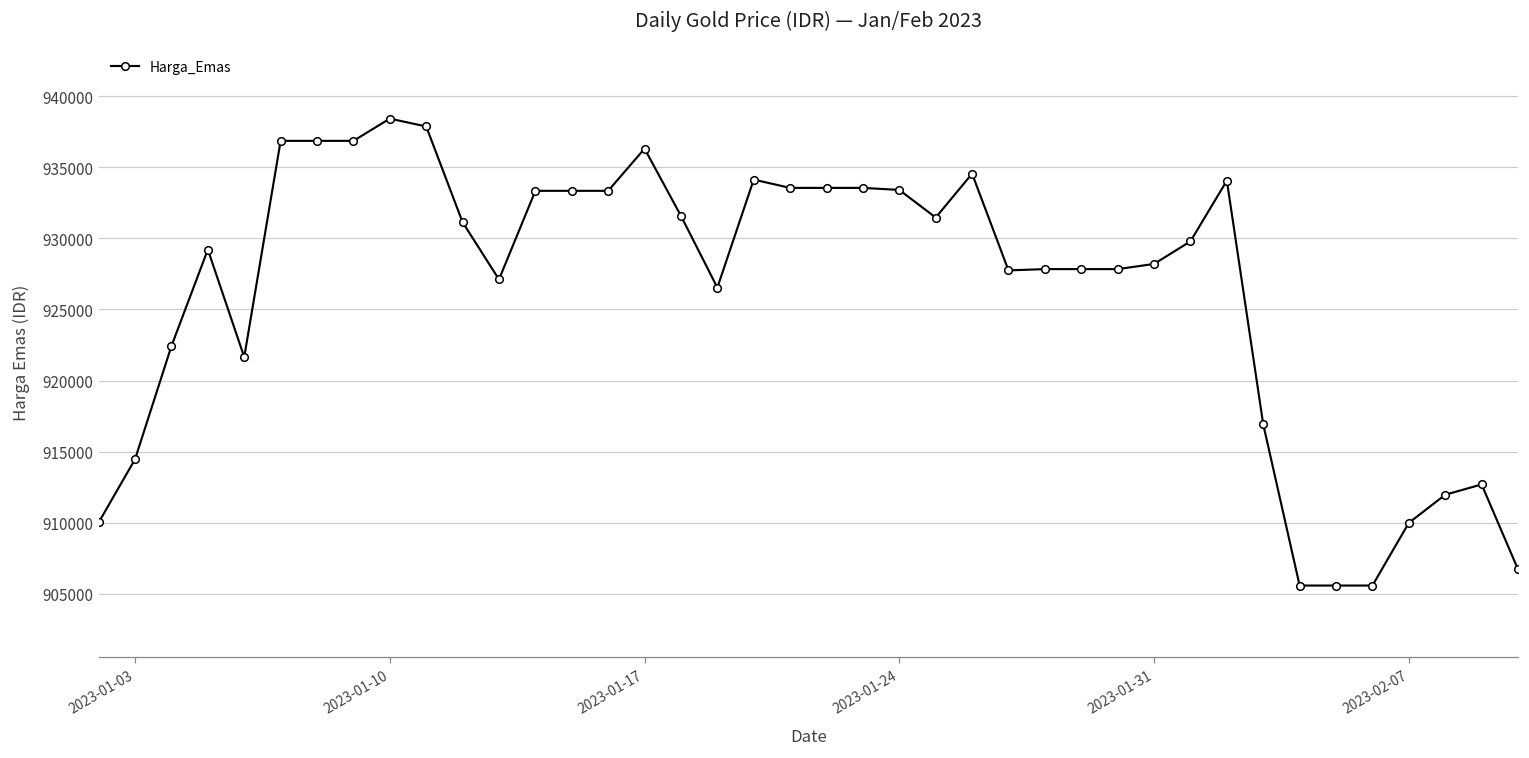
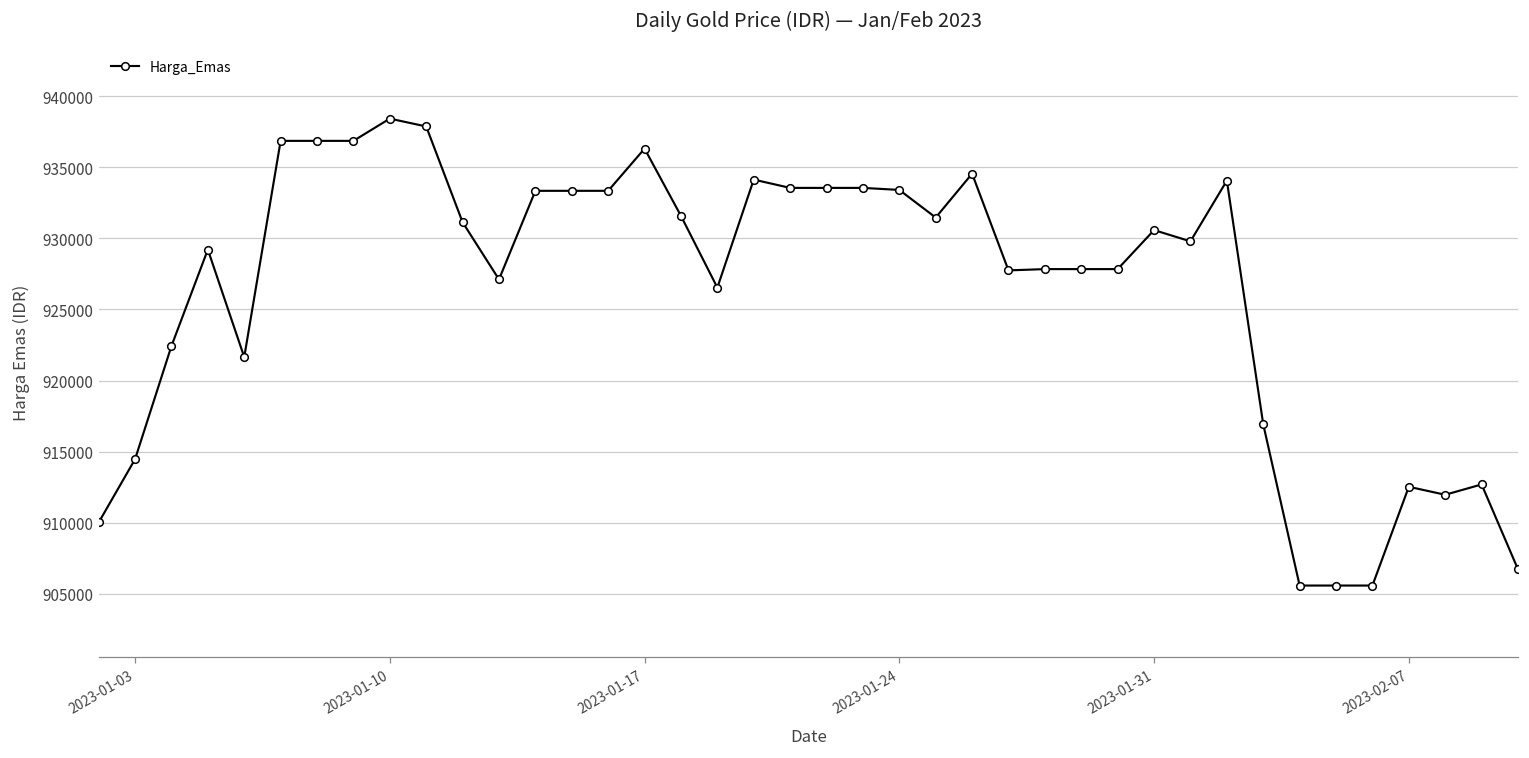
2023-01-31: 928200 -> 930600
2023-02-07: 910000 -> 912500
